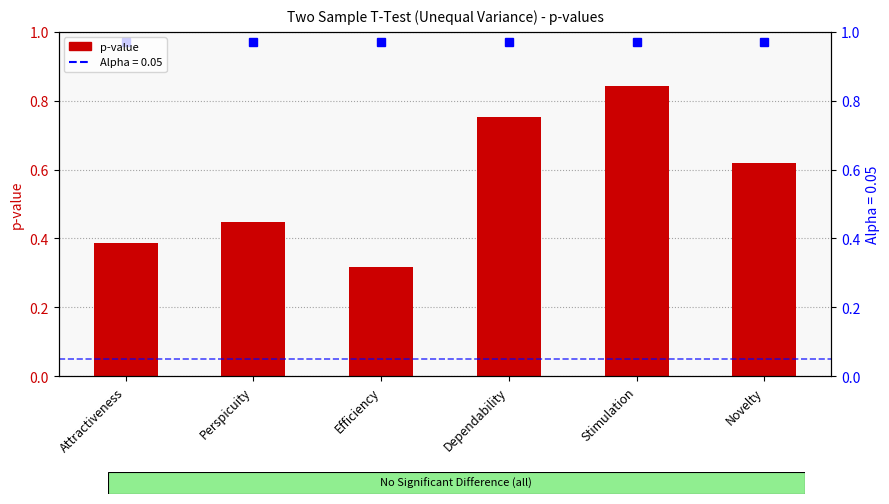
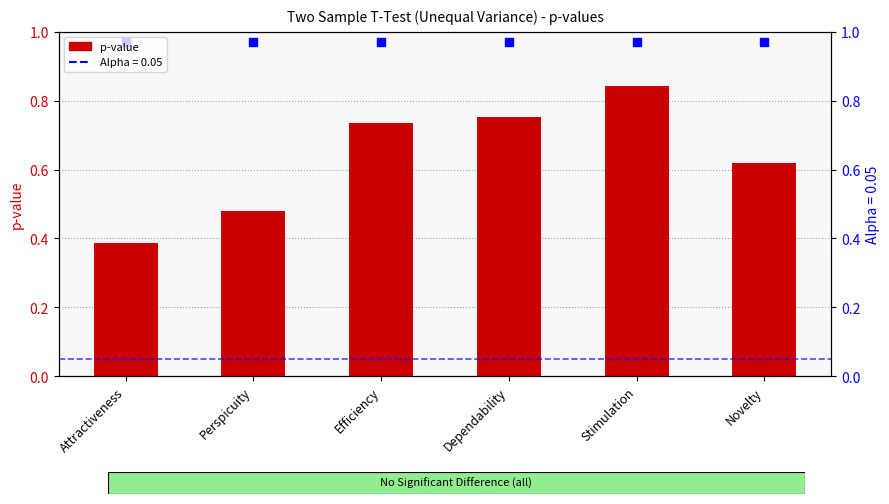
Perspicuity: 0.45 -> 0.48
Efficiency: 0.32 -> 0.73
